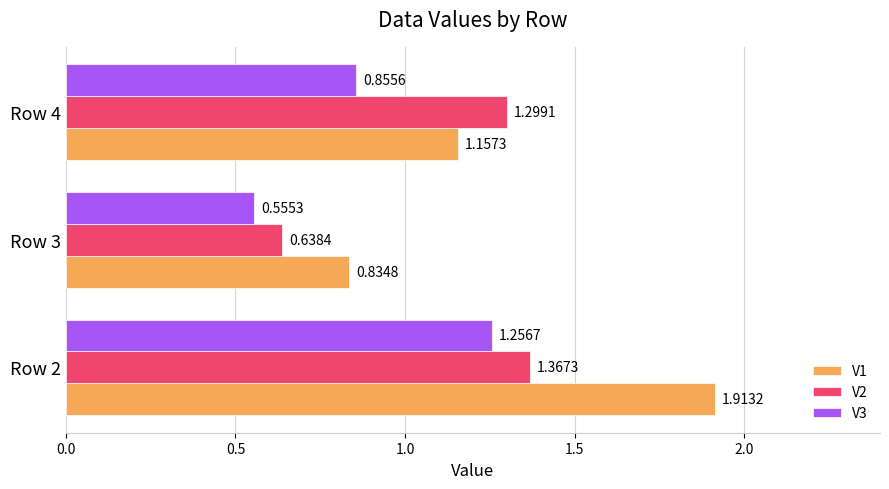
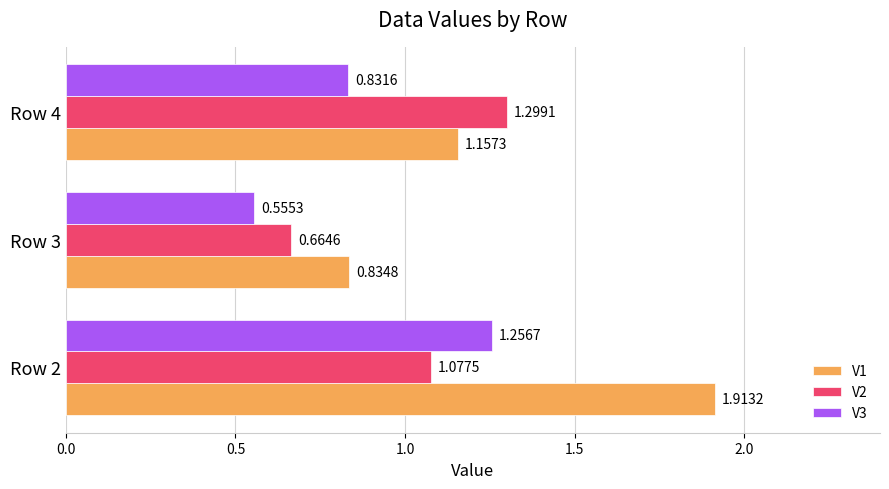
V3, Row 4: 0.8556 -> 0.8316
V2, Row 3: 0.6384 -> 0.6646
V2, Row 2: 1.3673 -> 1.0775
